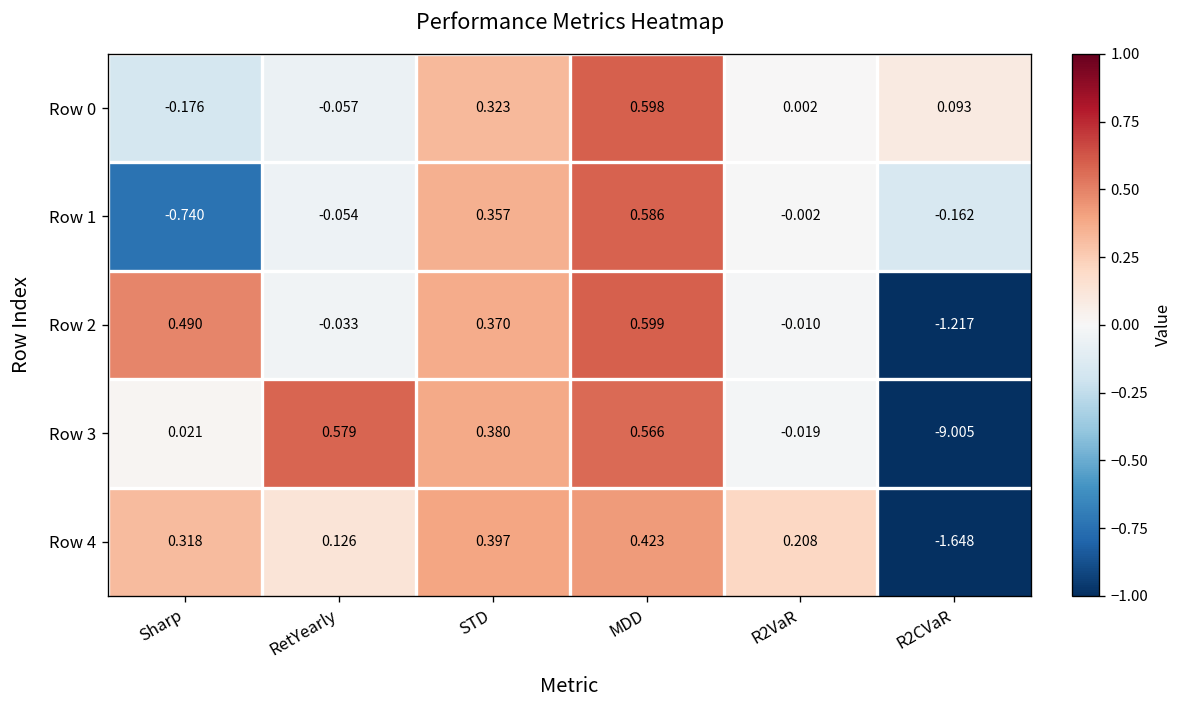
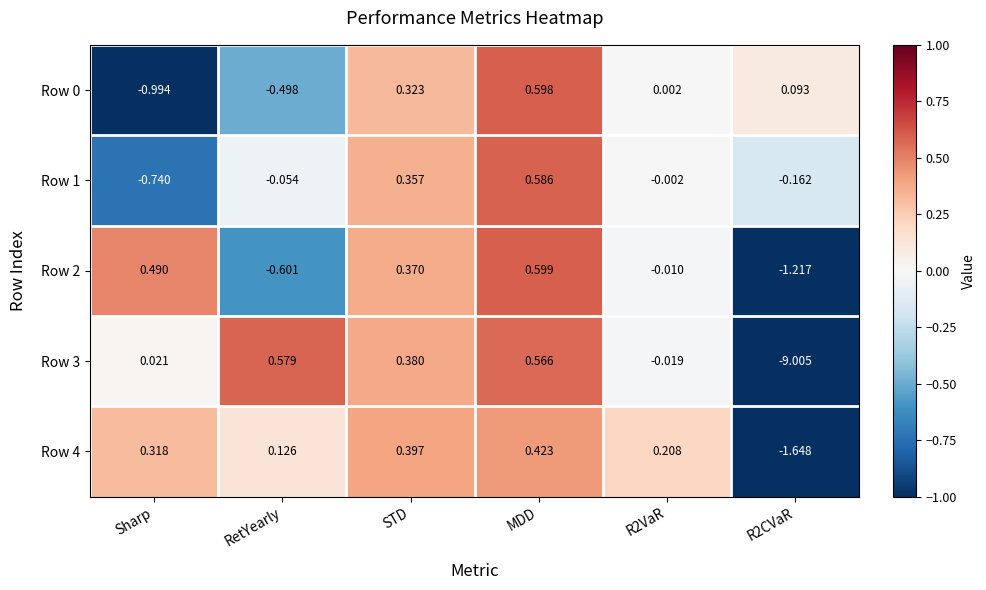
Row 0, Sharp: -0.176 -> -0.994
Row 0, RetYearly: -0.057 -> -0.498
Row 2, RetYearly: -0.033 -> -0.601
